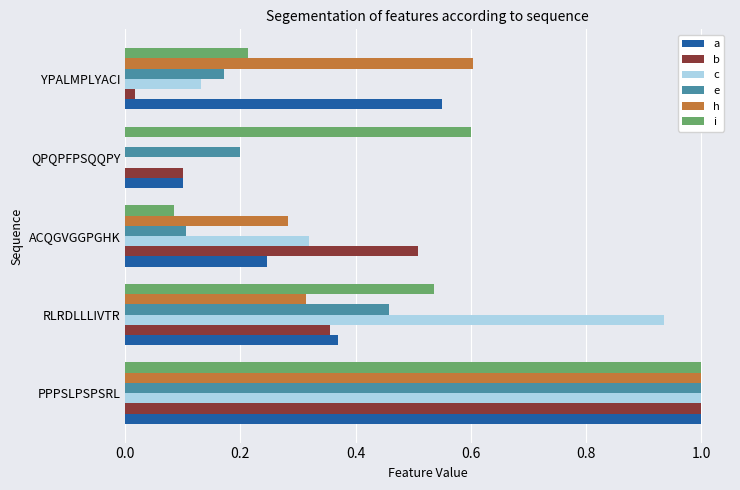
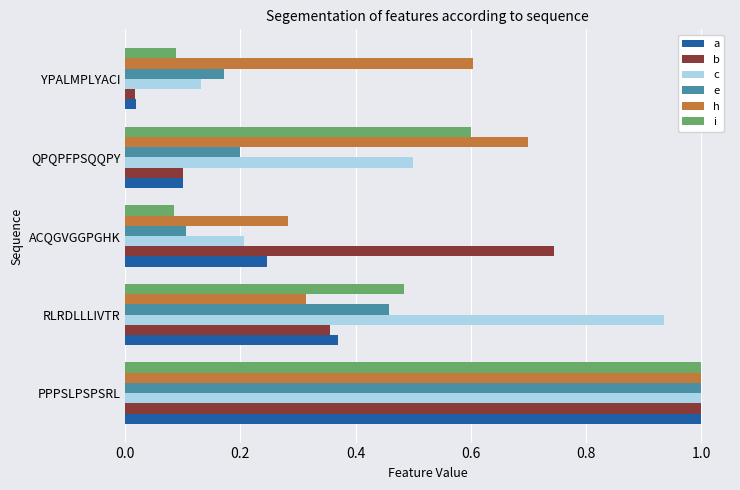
i, YPALMPLYACI: 0.21 -> 0.09
a, YPALMPLYACI: 0.55 -> 0.02
h, QPQPFPSQQPY: 0.0 -> 0.7
c, QPQPFPSQQPY: 0.0 -> 0.5
c, ACQGVGGPGHK: 0.32 -> 0.21
b, ACQGVGGPGHK: 0.51 -> 0.74
i, RLRDLLLIVTR: 0.54 -> 0.48
